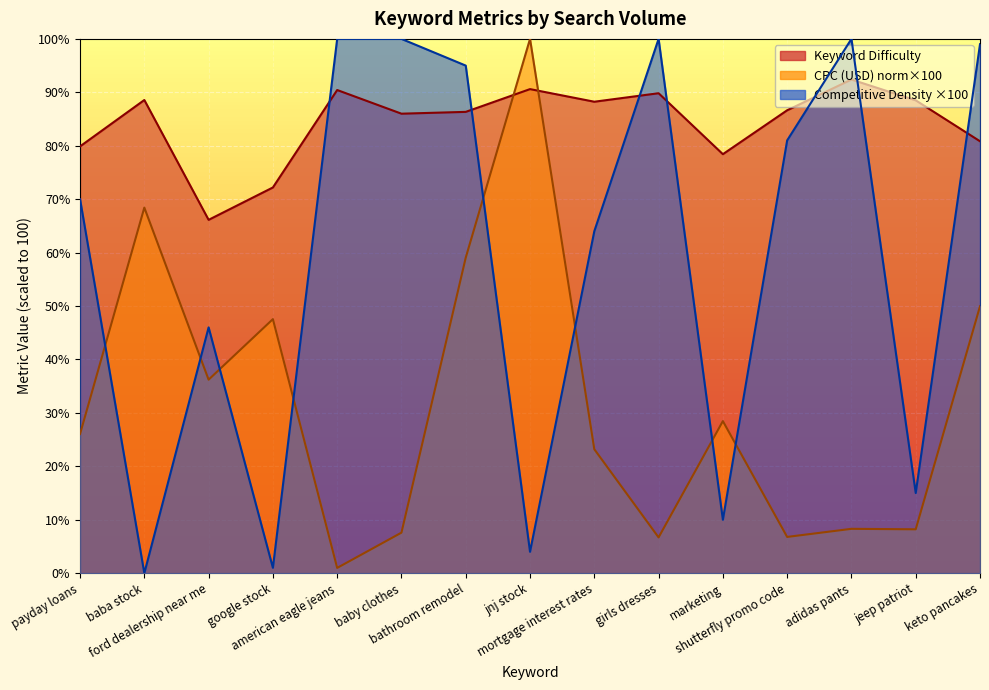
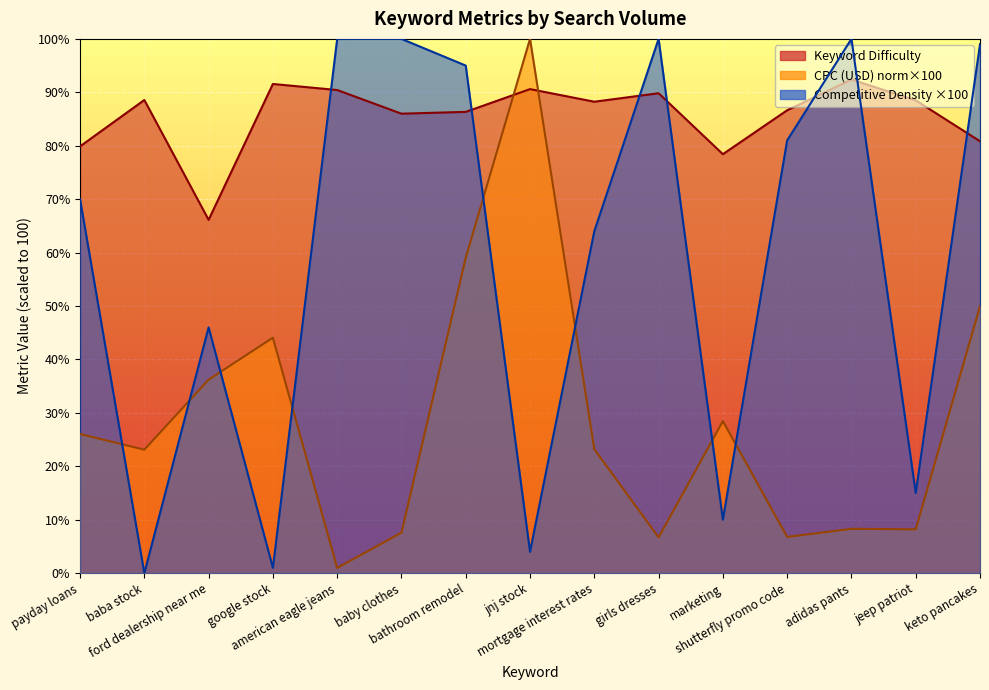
CPC (USD) norm×100, baba stock: 68% -> 23%
Keyword Difficulty, google stock: 72% -> 92%
CPC (USD) norm×100, google stock: 48% -> 44%
